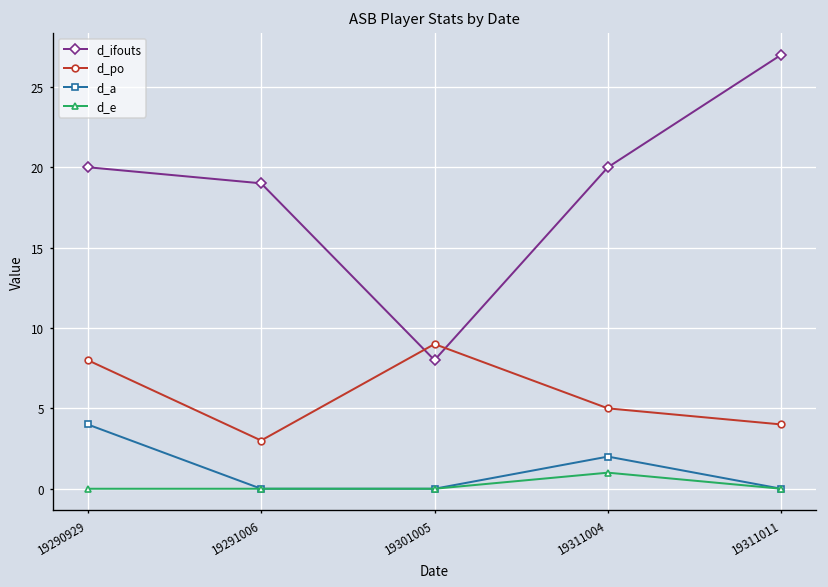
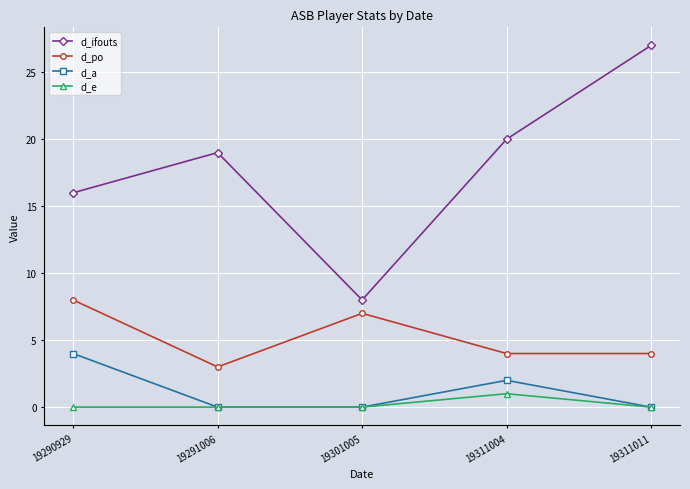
d_ifouts, 19290929: 20 -> 16
d_po, 19301005: 9 -> 7
d_po, 19311004: 5 -> 4
